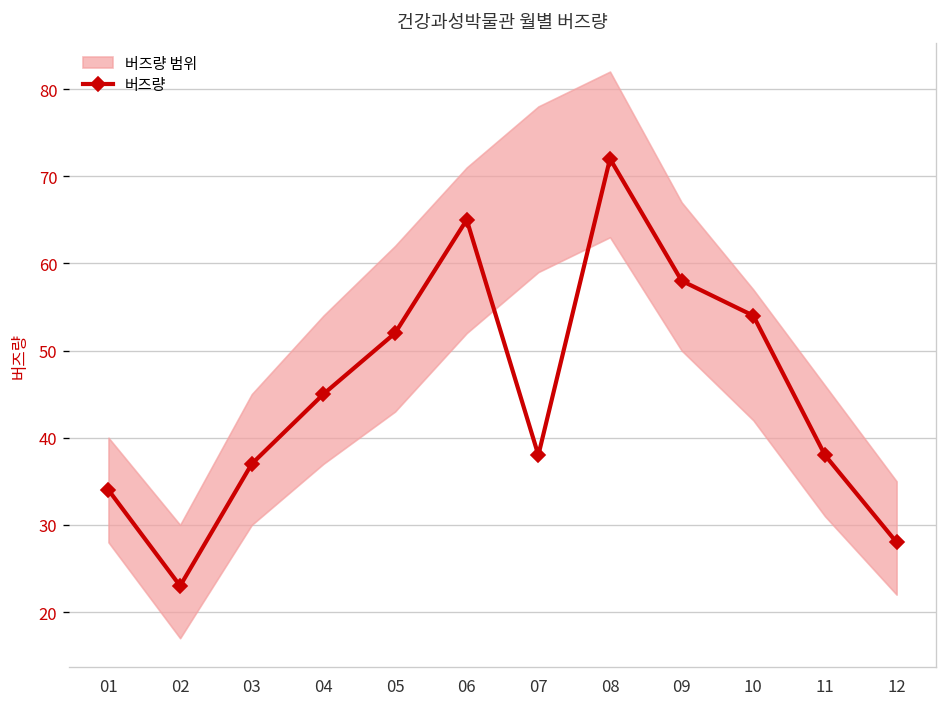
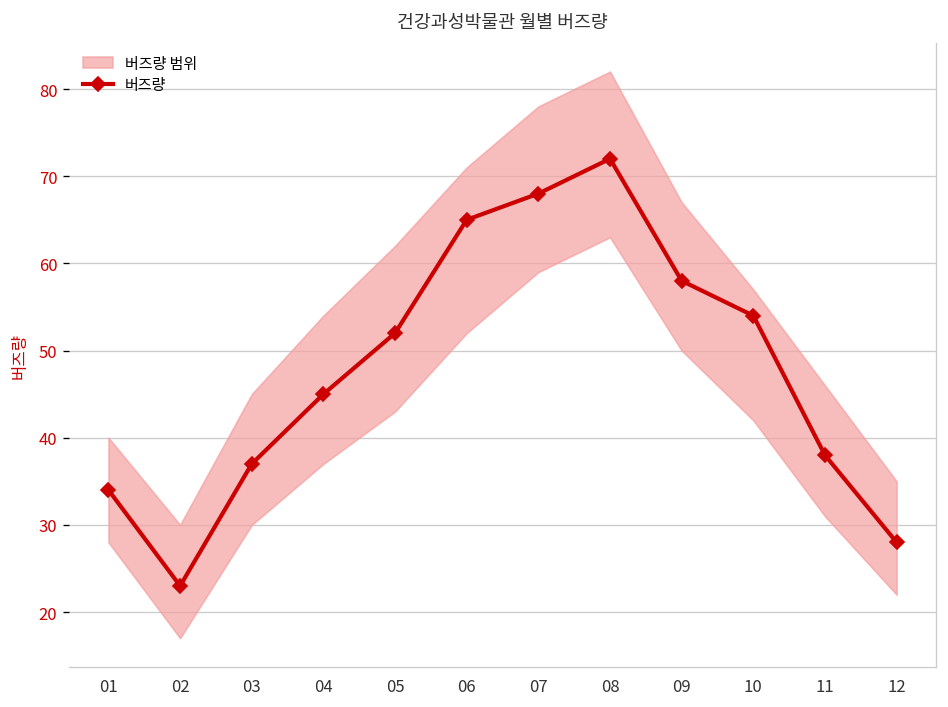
버즈량, 07: 38 -> 68
